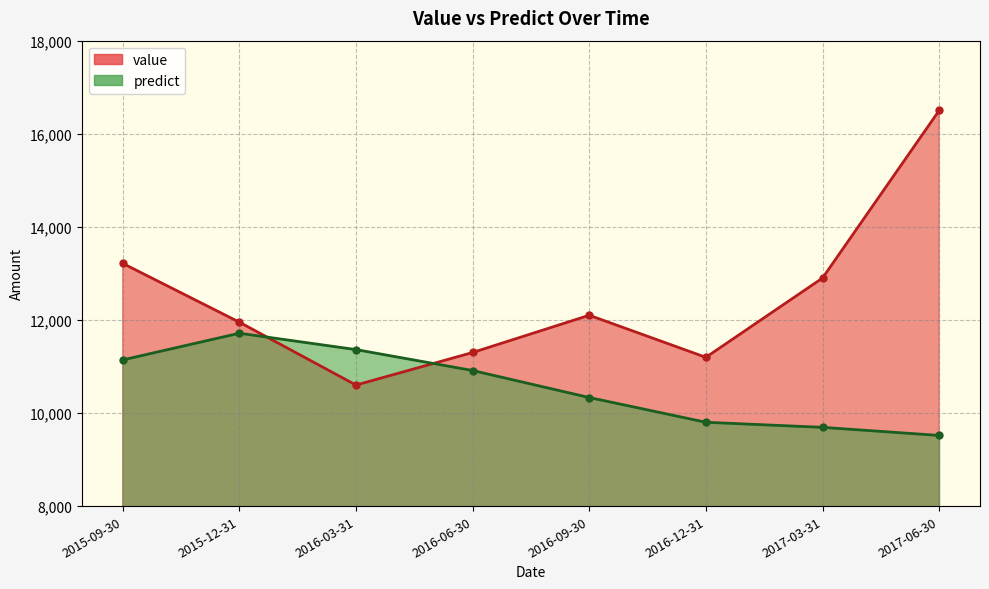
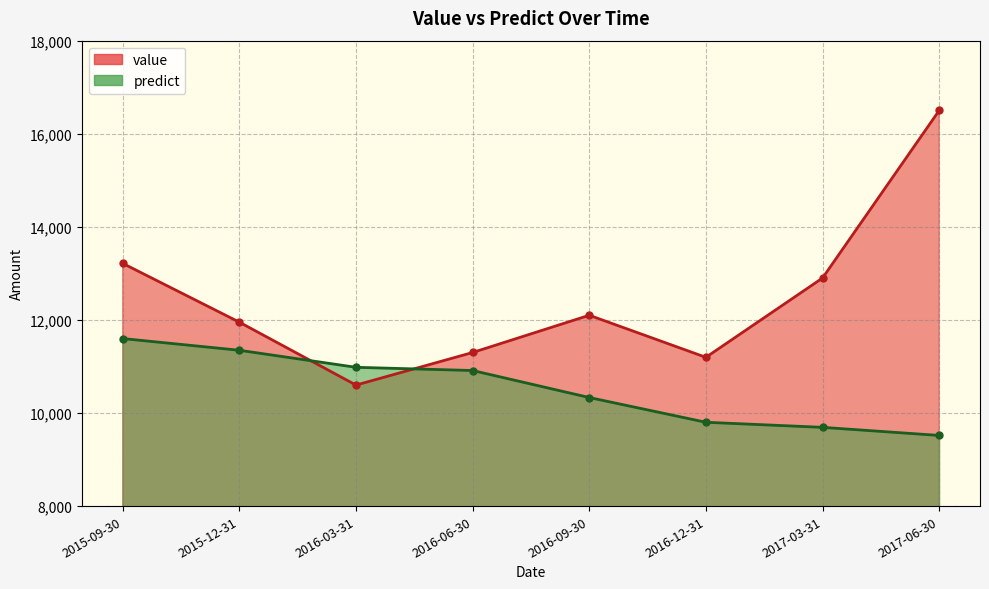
predict, 2015-09-30: 11,100 -> 11,600
predict, 2015-12-31: 11,700 -> 11,300
predict, 2016-03-31: 11,400 -> 11,000
